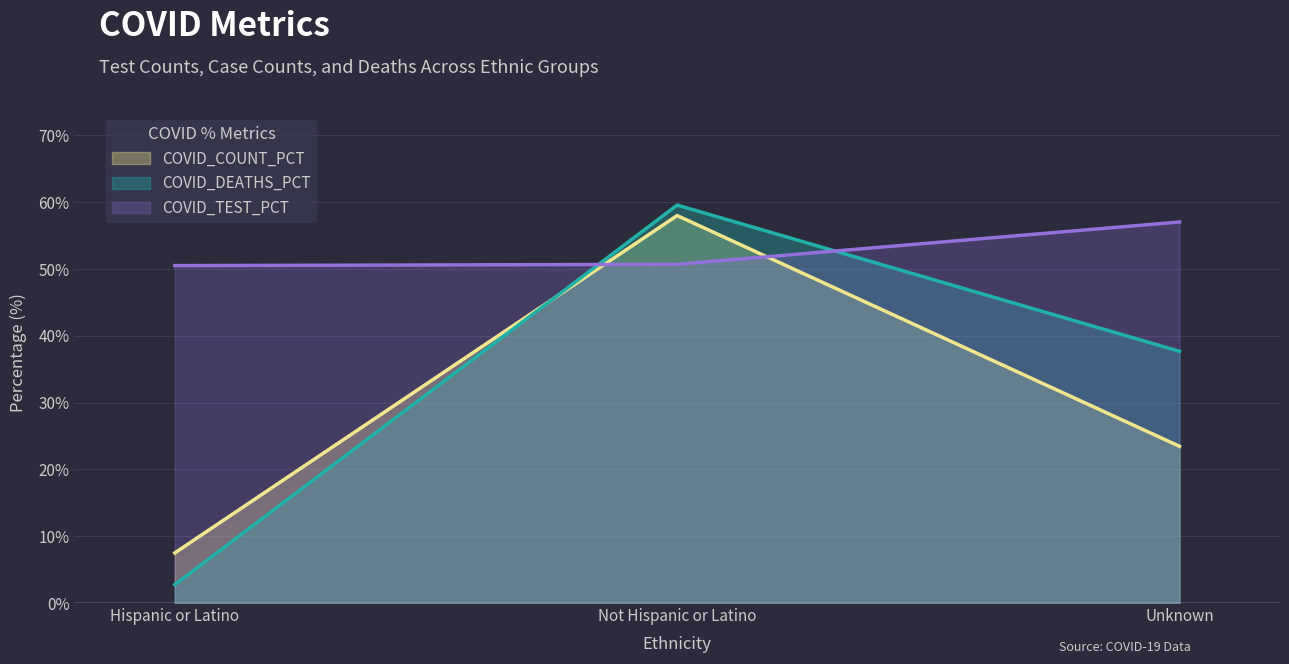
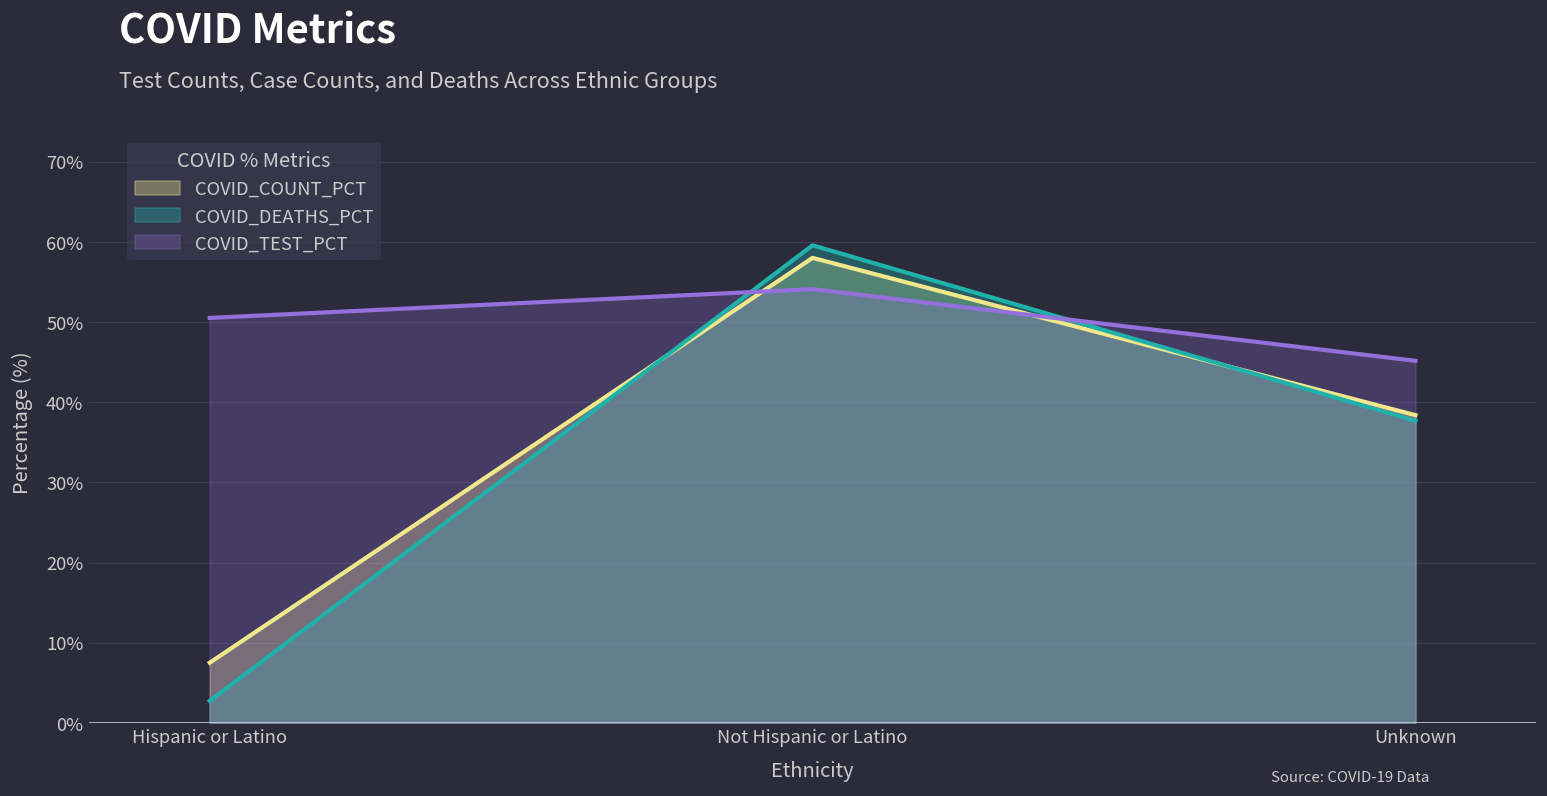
COVID_TEST_PCT, Not Hispanic or Latino: 51% -> 54%
COVID_COUNT_PCT, Unknown: 23% -> 38%
COVID_TEST_PCT, Unknown: 57% -> 45%
